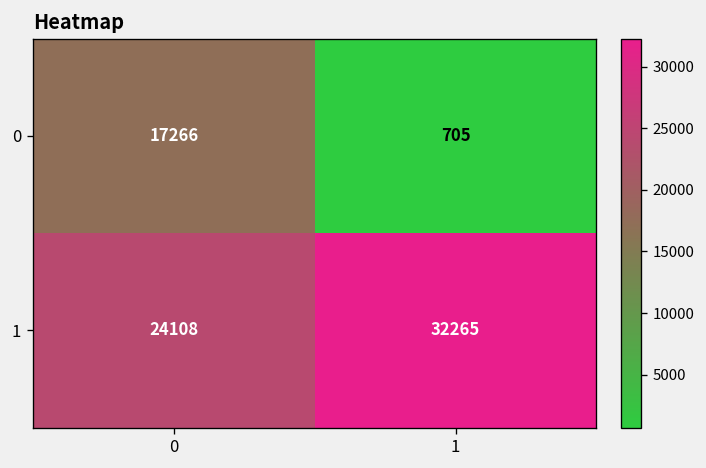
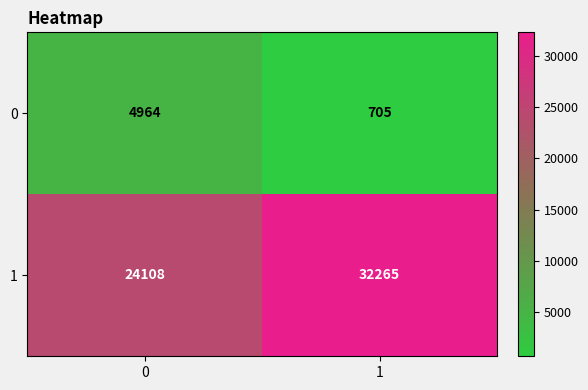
0, 0: 17266 -> 4964
